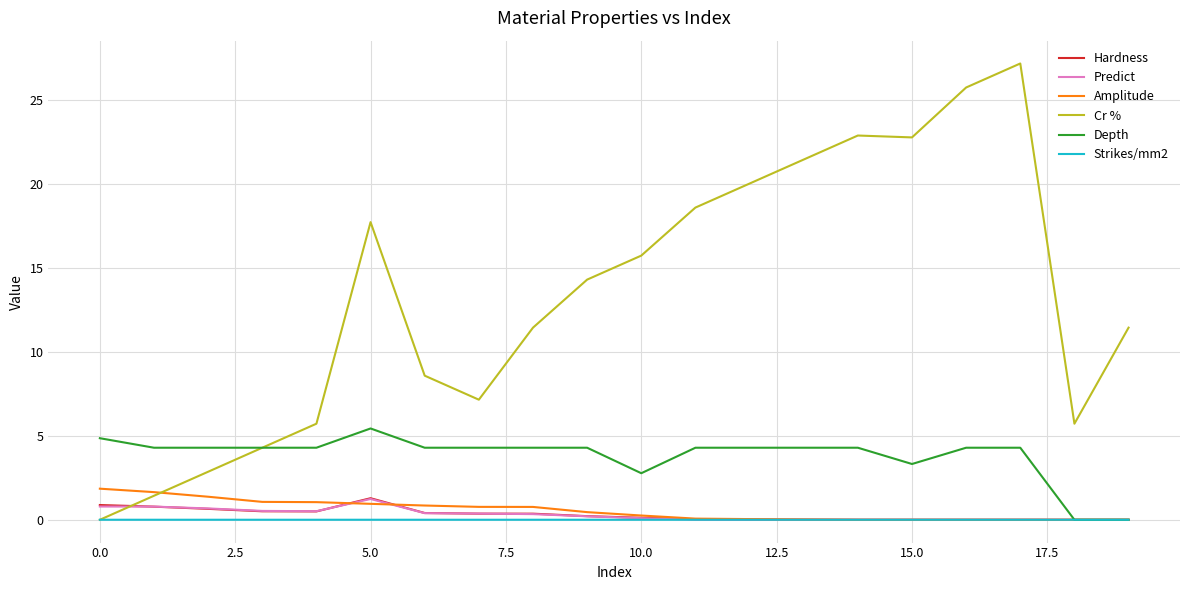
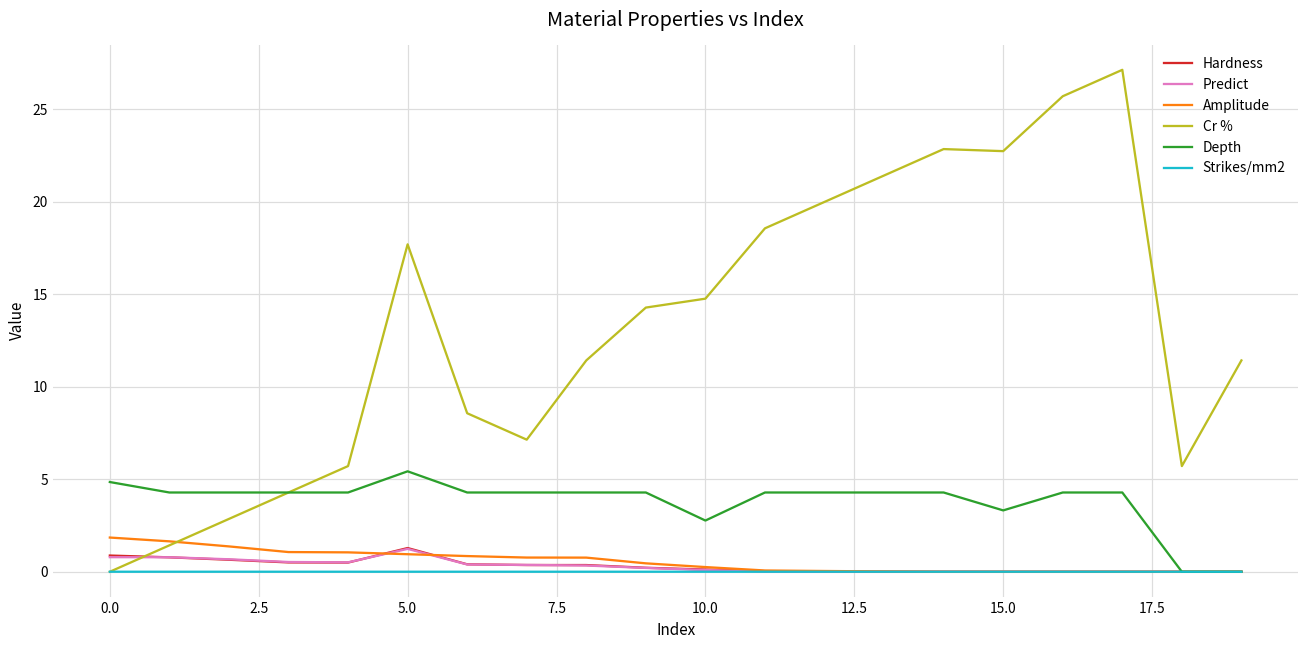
Cr %, 10.0: 15.7 -> 14.8
